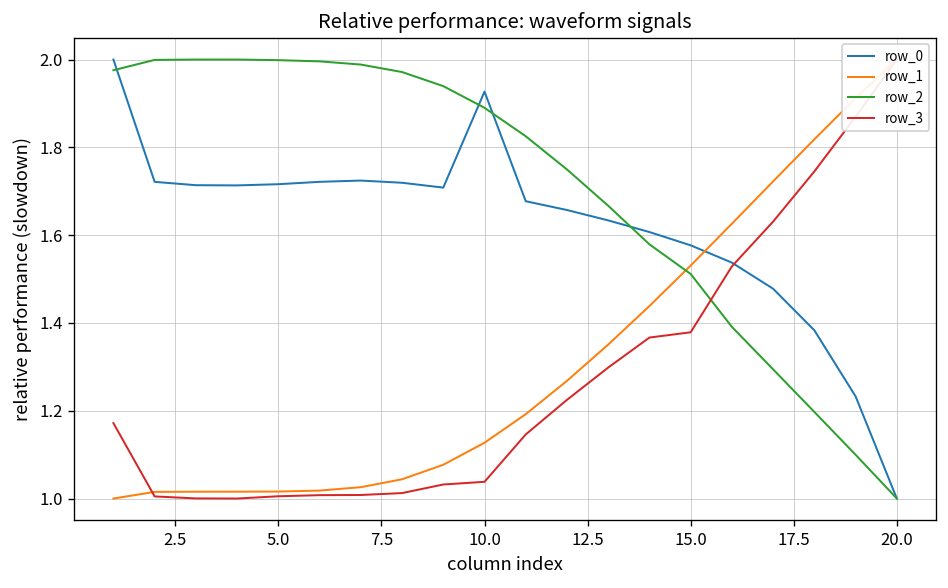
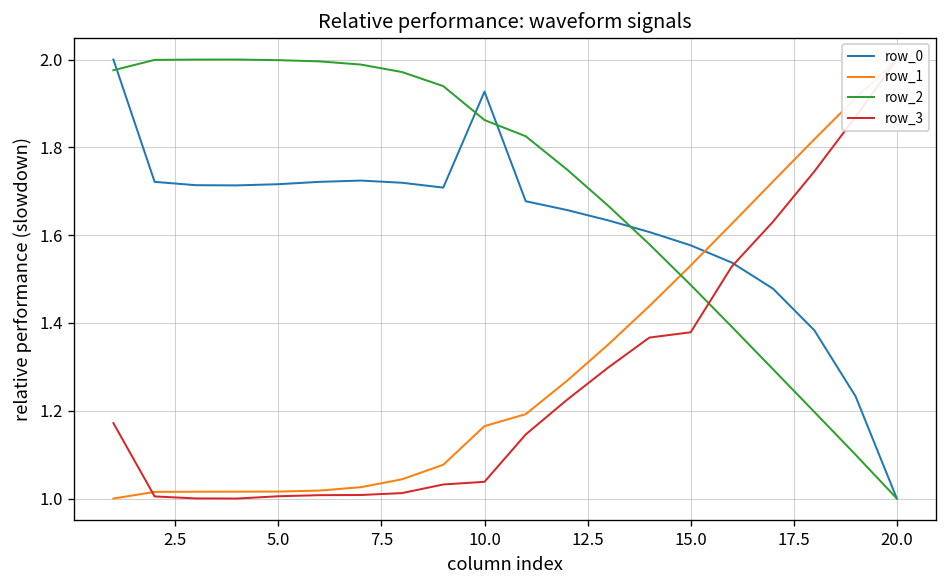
row_1, 10.0: 1.13 -> 1.16
row_2, 10.0: 1.89 -> 1.86
row_2, 15.0: 1.51 -> 1.49
